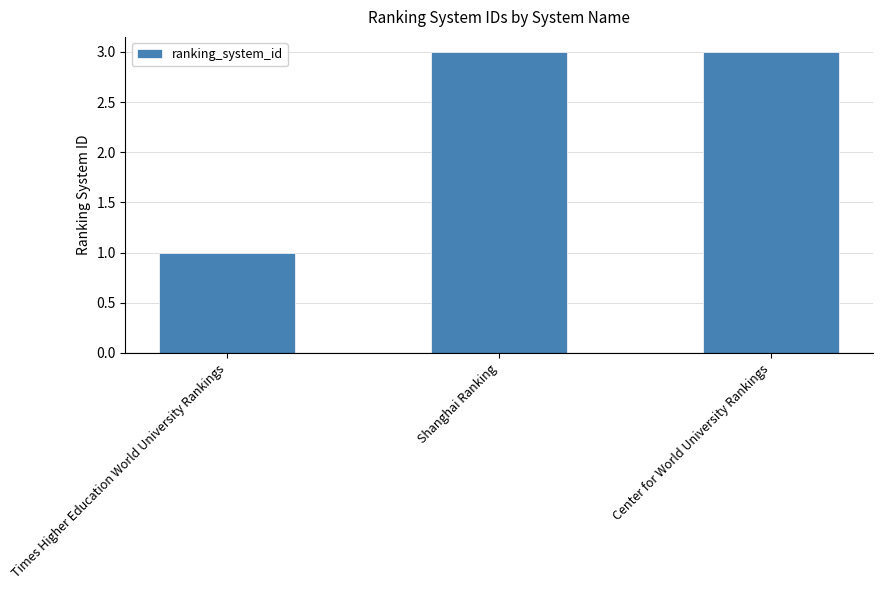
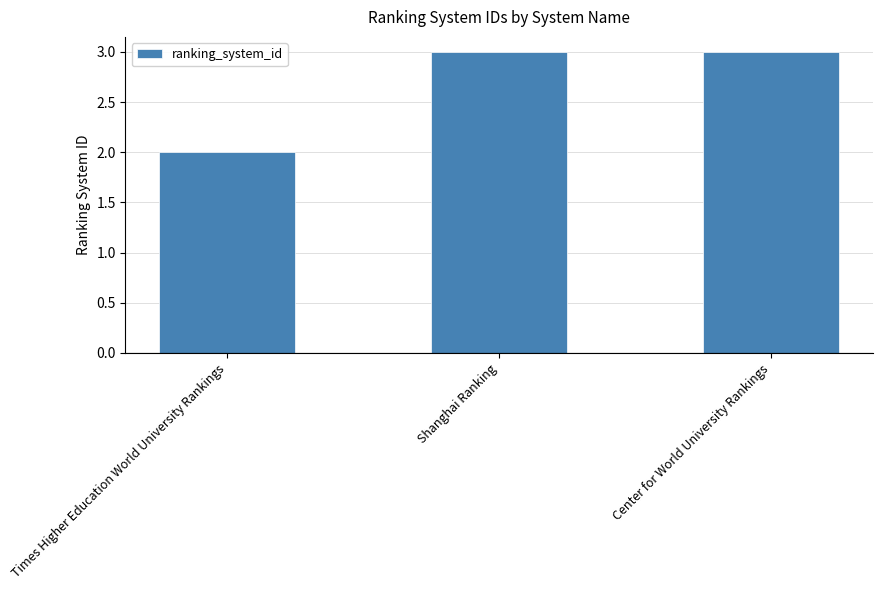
Times Higher Education World University Rankings: 1 -> 2
